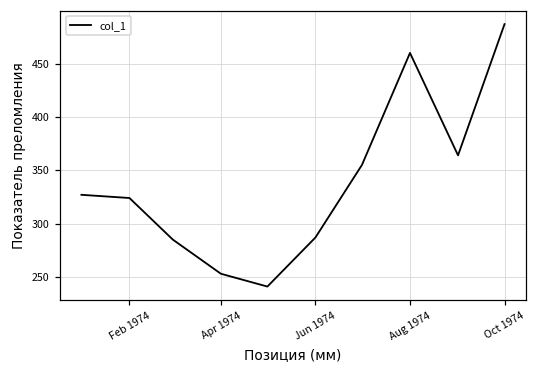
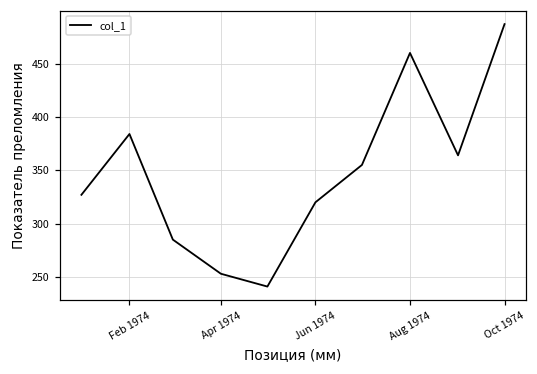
Feb 1974: 320 -> 380
Jun 1974: 290 -> 320
